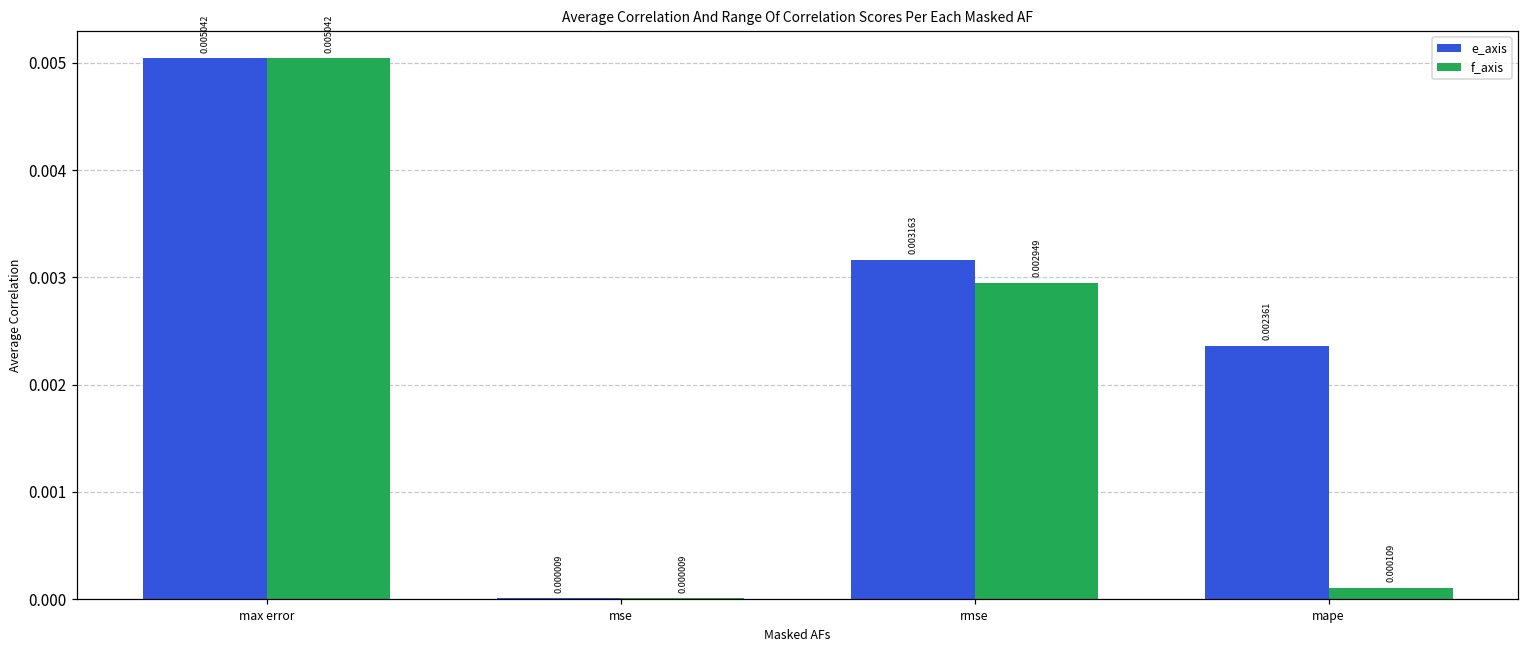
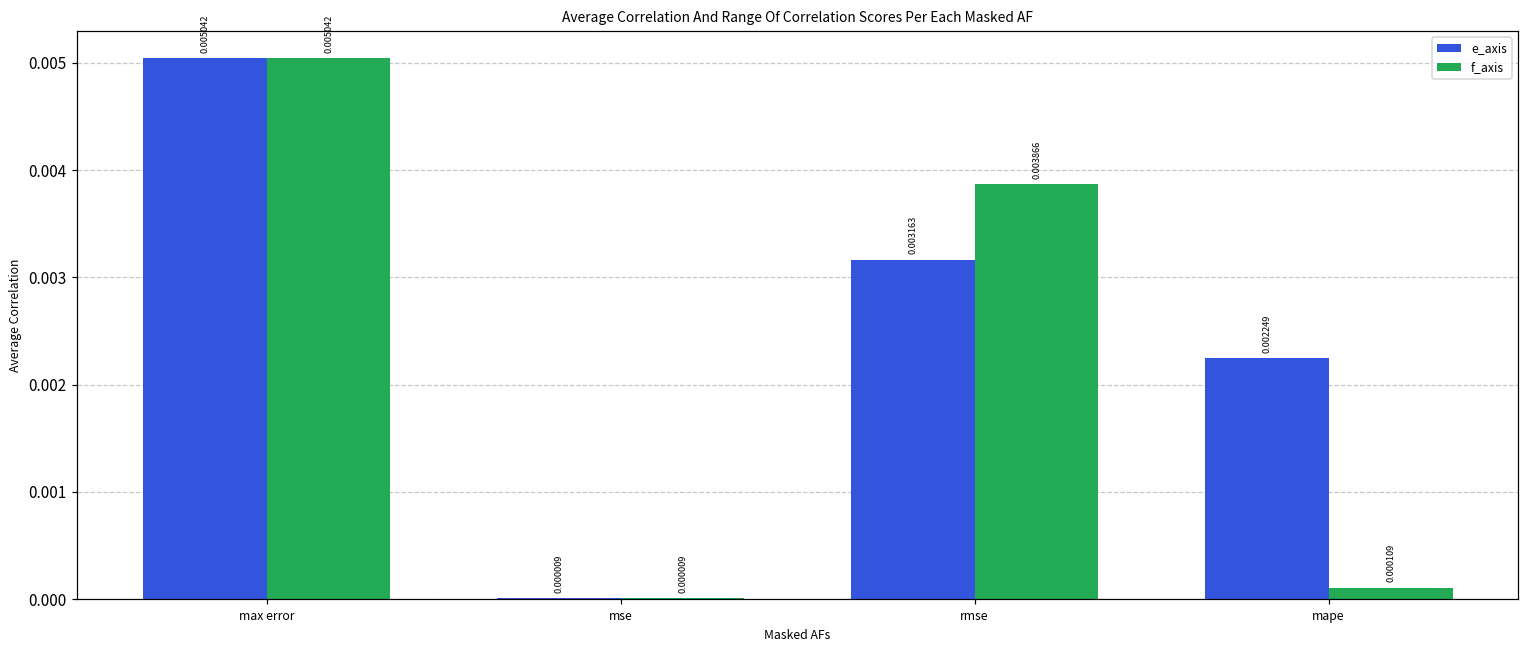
f_axis, rmse: 0.002949 -> 0.003866
e_axis, mape: 0.002361 -> 0.002249
